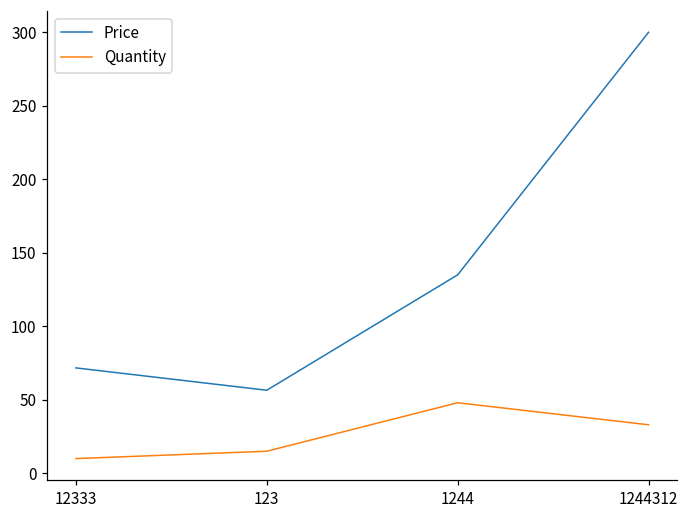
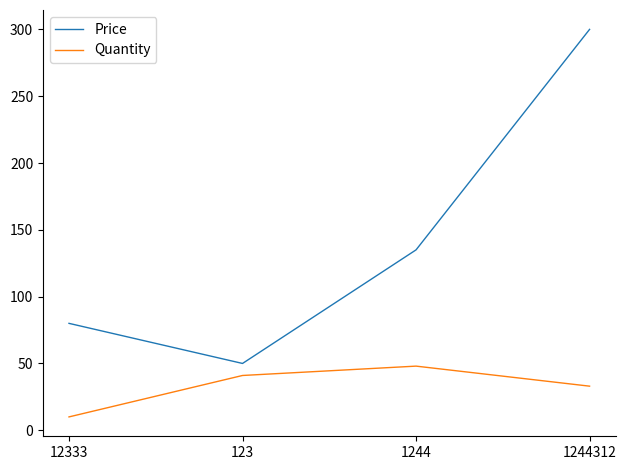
Price, 12333: 72 -> 80
Price, 123: 57 -> 50
Quantity, 123: 15 -> 41
